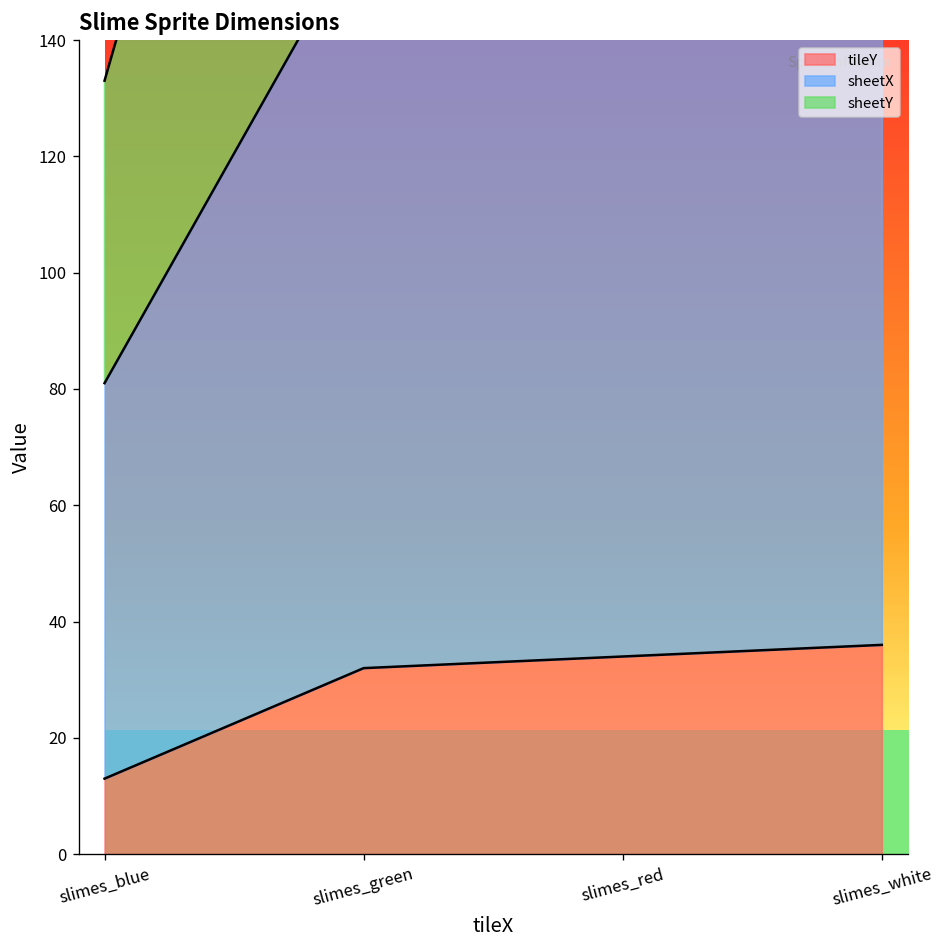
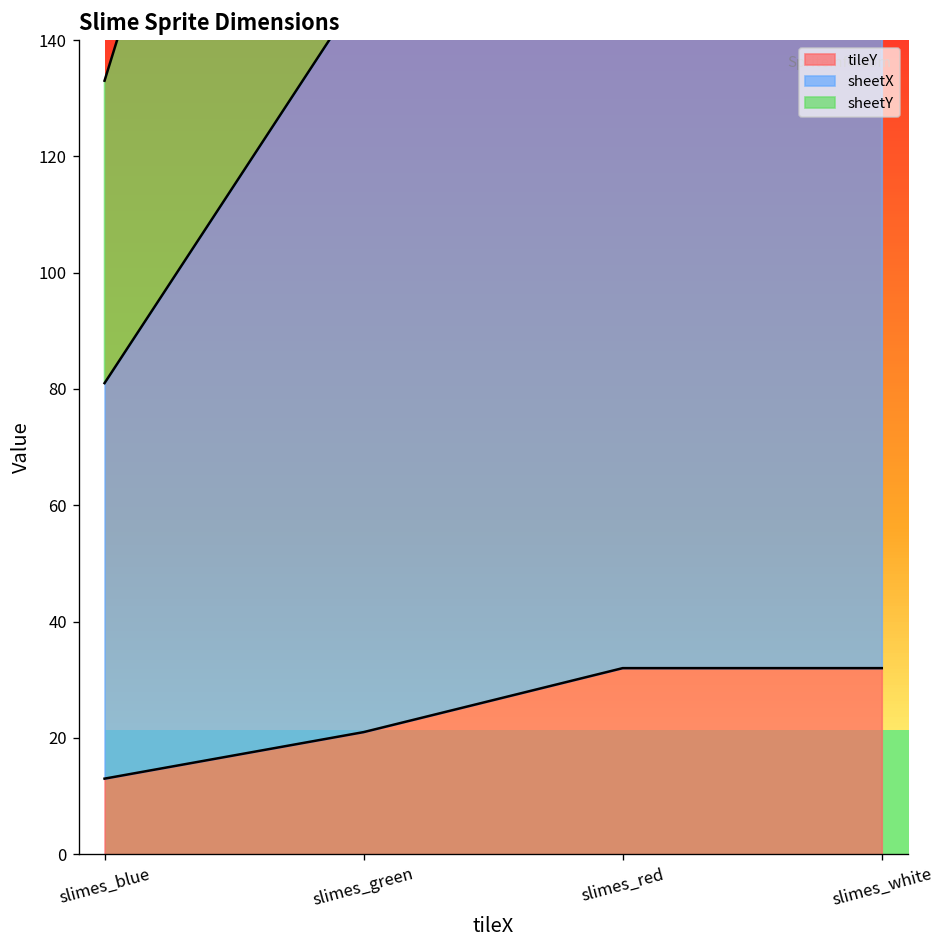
tileY, slimes_green: 32 -> 21
tileY, slimes_red: 34 -> 32
tileY, slimes_white: 36 -> 32
